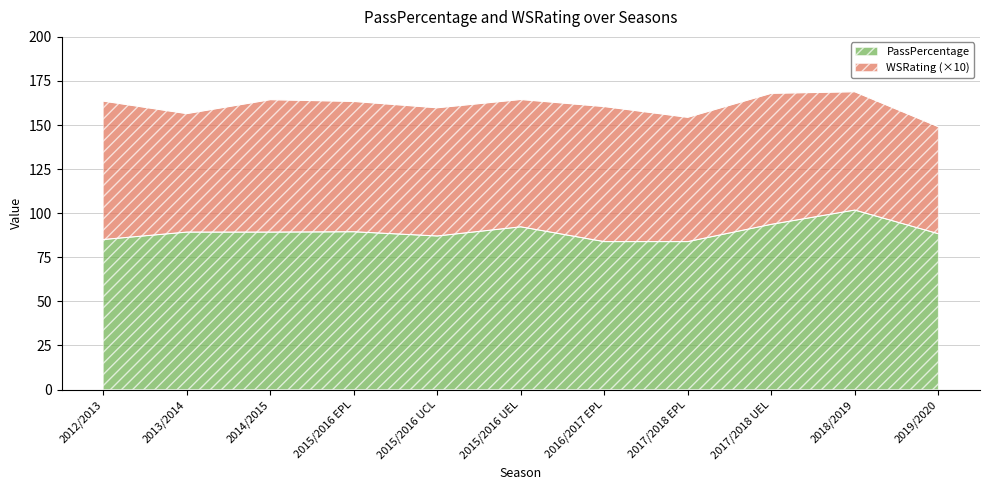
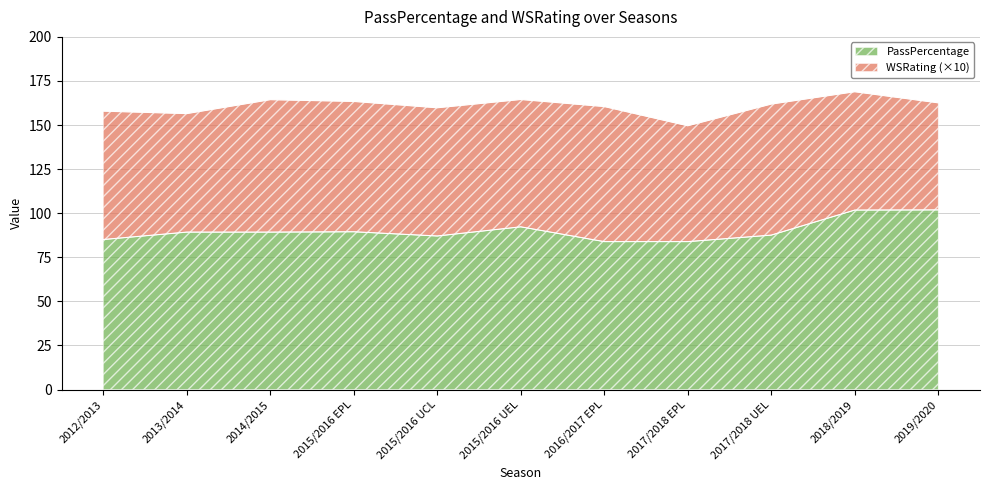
WSRating (×10), 2012/2013: 79 -> 73
WSRating (×10), 2017/2018 EPL: 71 -> 66
PassPercentage, 2017/2018 UEL: 94 -> 88
PassPercentage, 2019/2020: 88 -> 102
